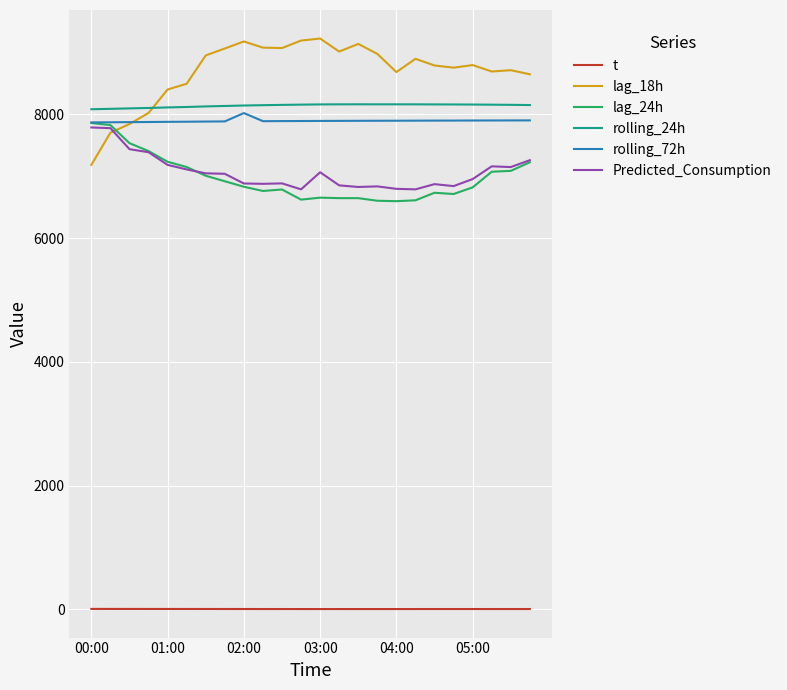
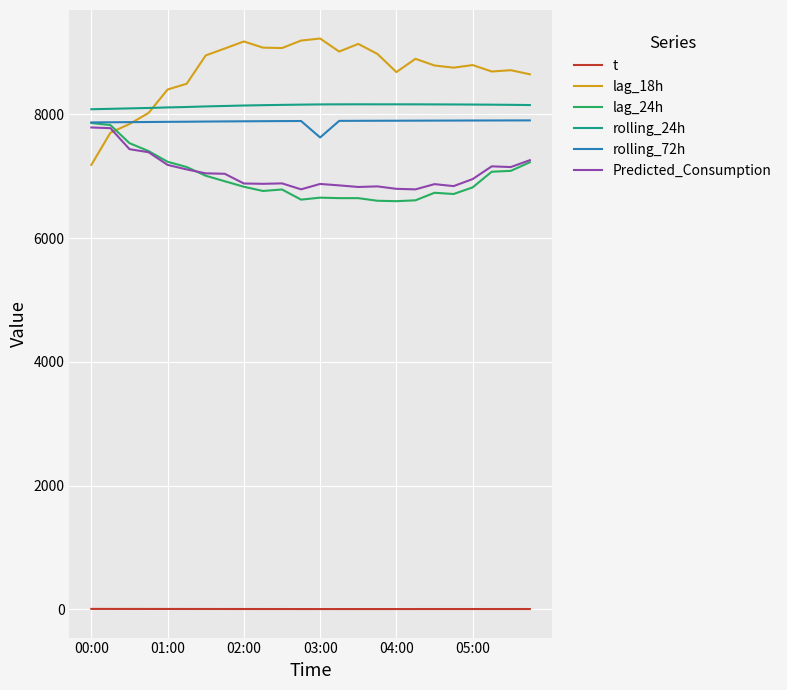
rolling_72h, 02:00: 8000 -> 7900
rolling_72h, 03:00: 7900 -> 7600
Predicted_Consumption, 03:00: 7100 -> 6900
